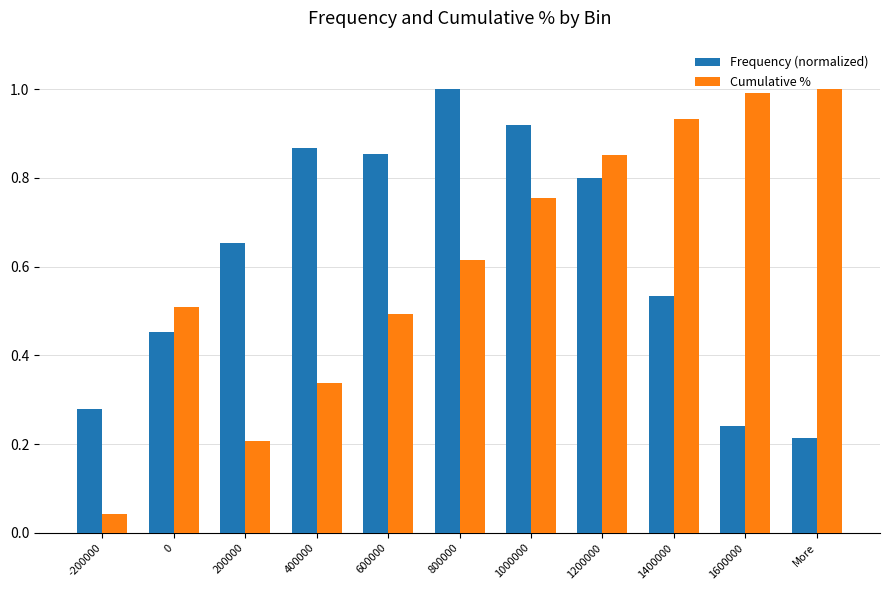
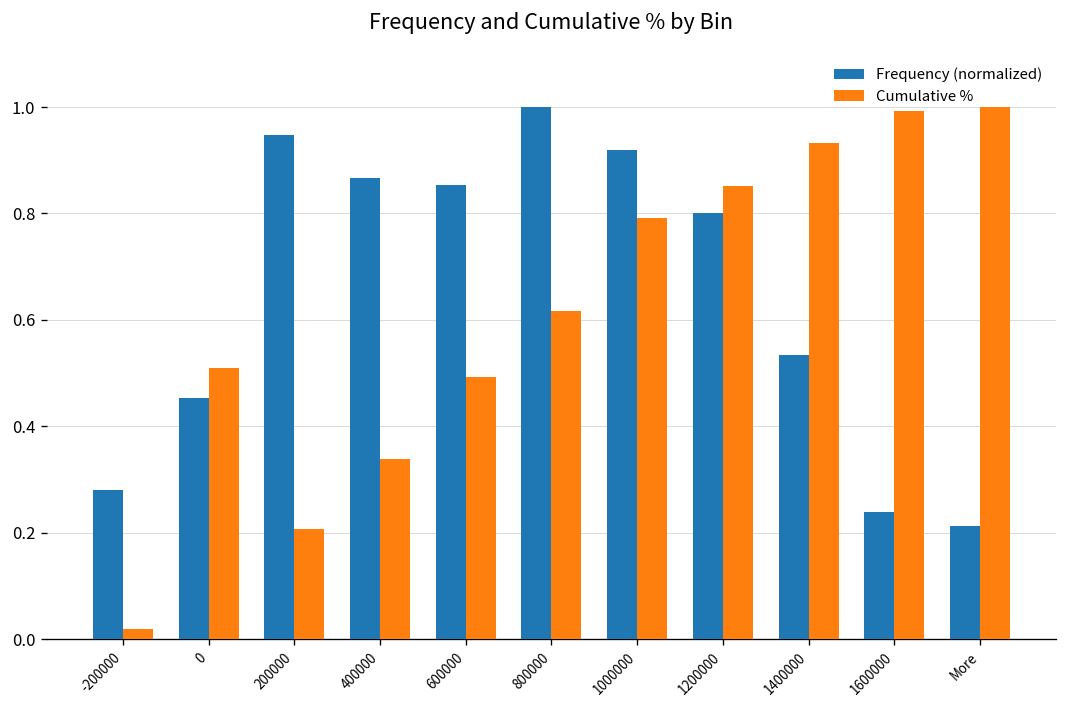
Cumulative %, -200000: 0.04 -> 0.02
Frequency (normalized), 200000: 0.65 -> 0.95
Cumulative %, 1000000: 0.75 -> 0.79
